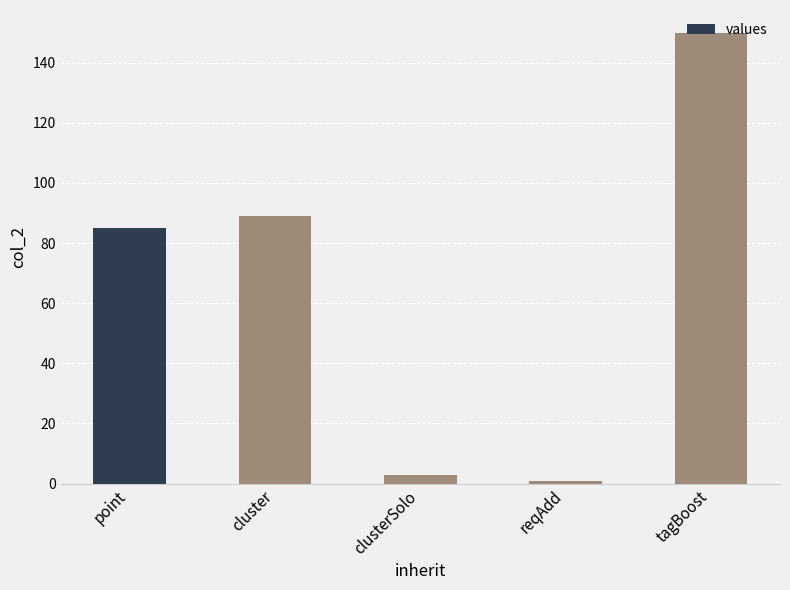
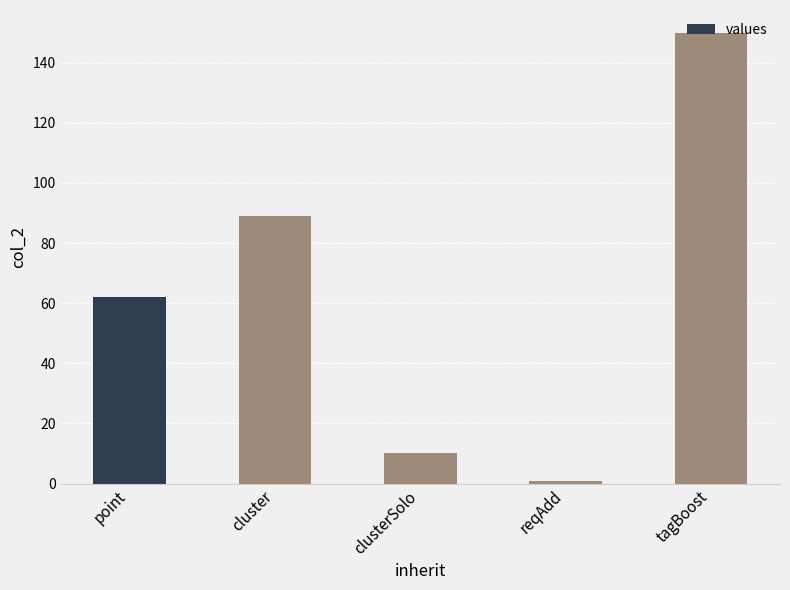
point: 85 -> 62
clusterSolo: 3 -> 10
